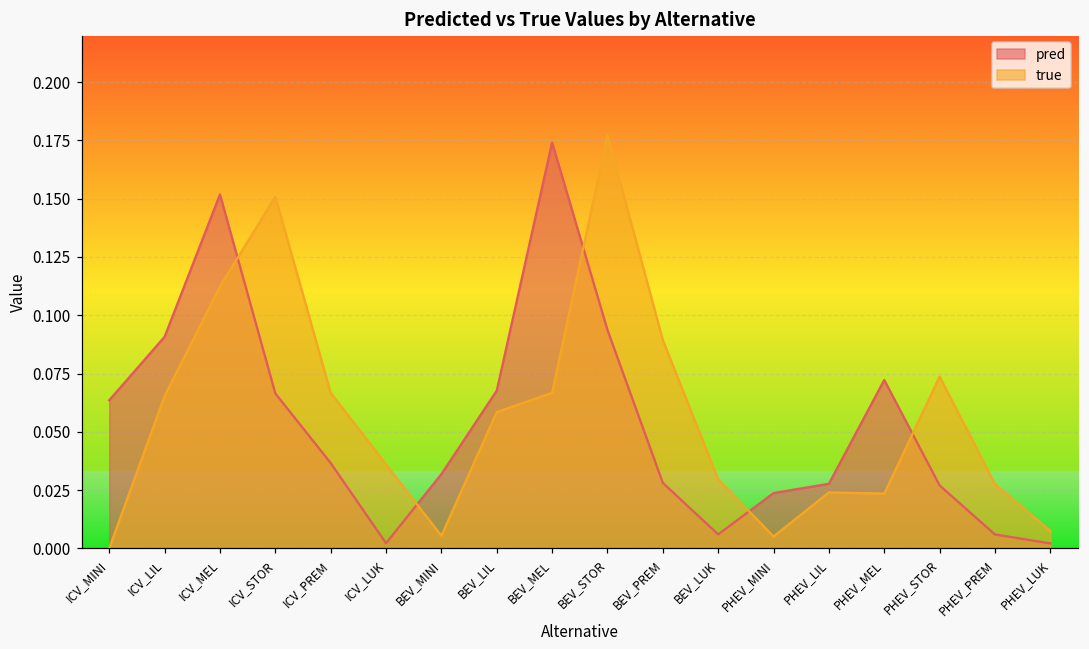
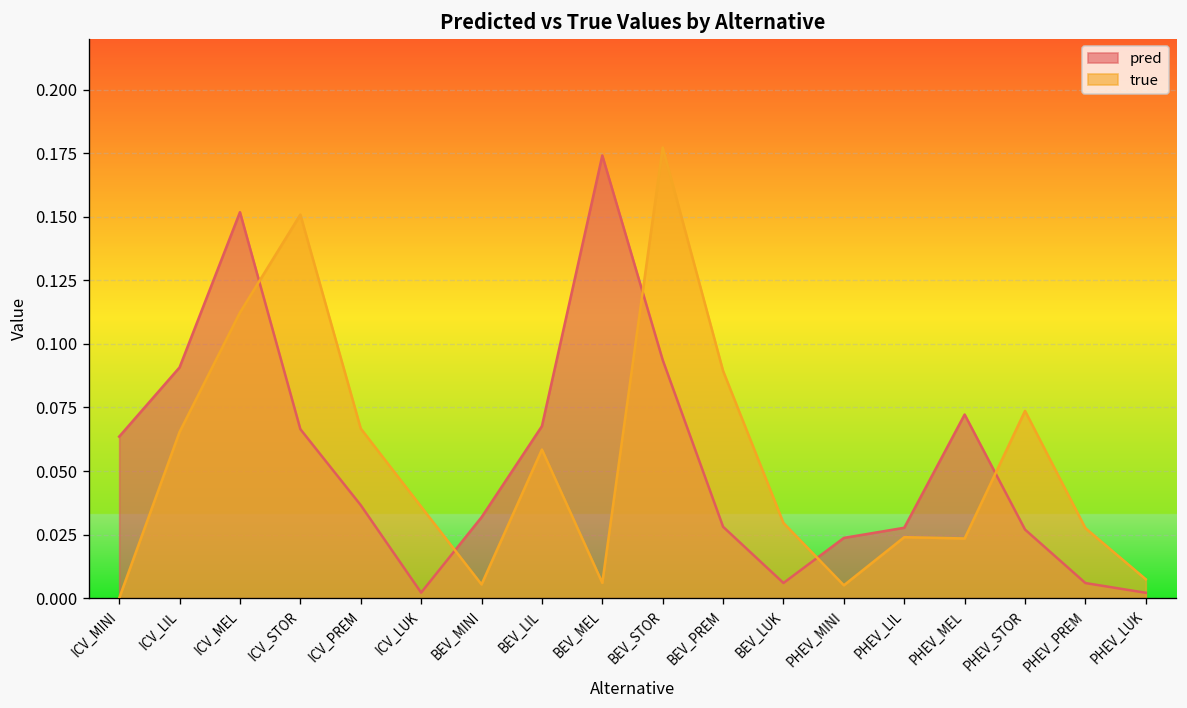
true, BEV_MEL: 0.067 -> 0.006
